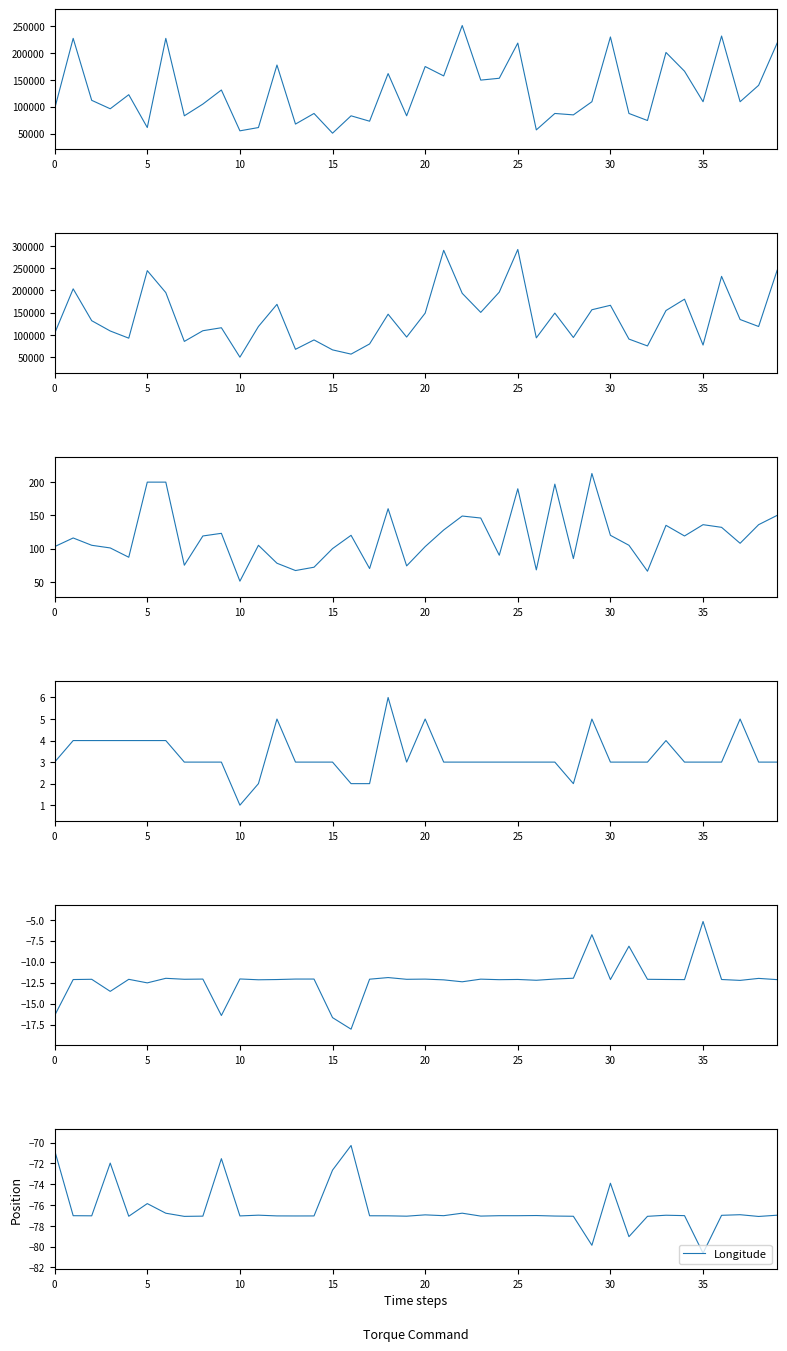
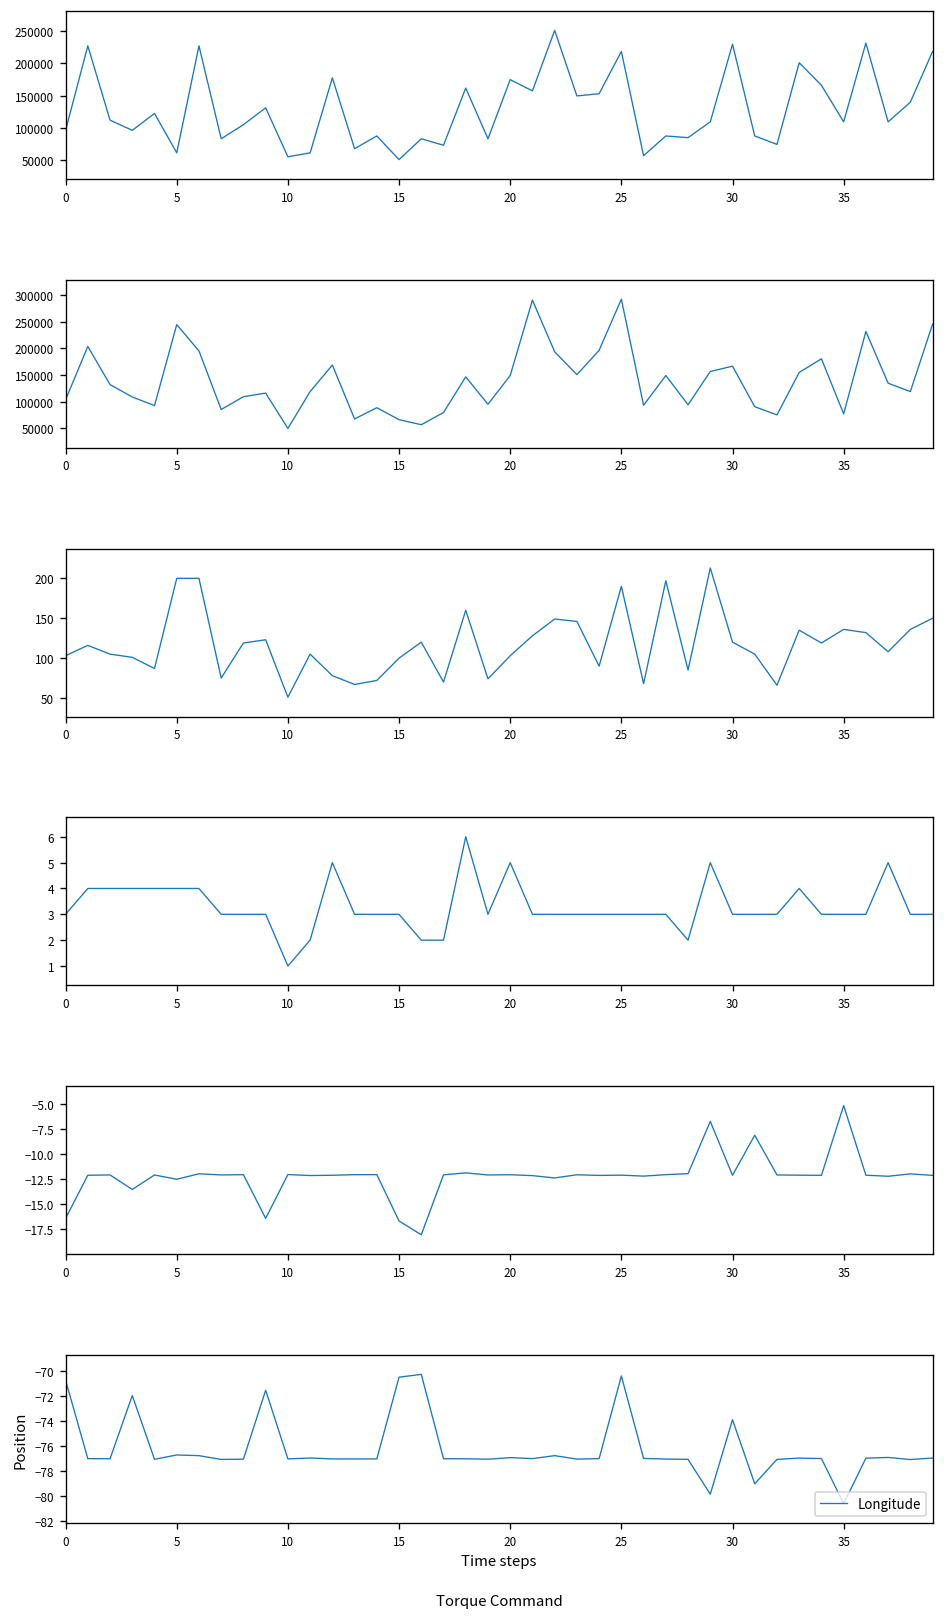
Torque Command, 5: -75.9 -> -76.7
Torque Command, 15: -72.6 -> -70.5
Torque Command, 25: -77.0 -> -70.4
